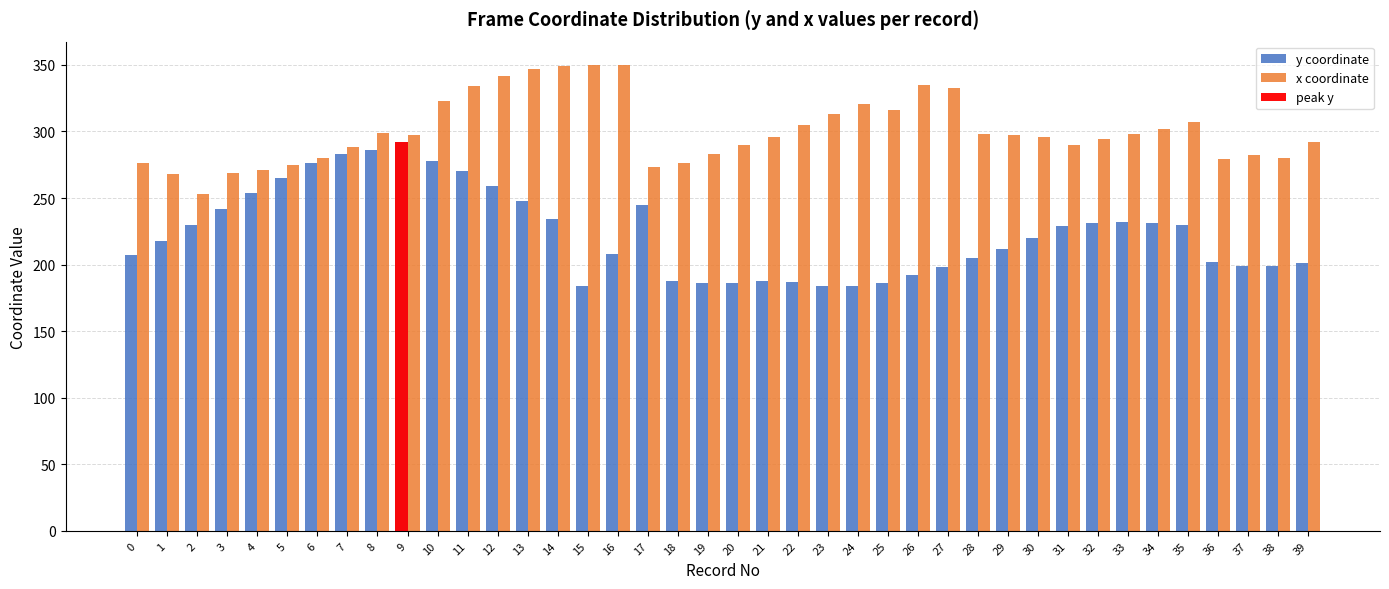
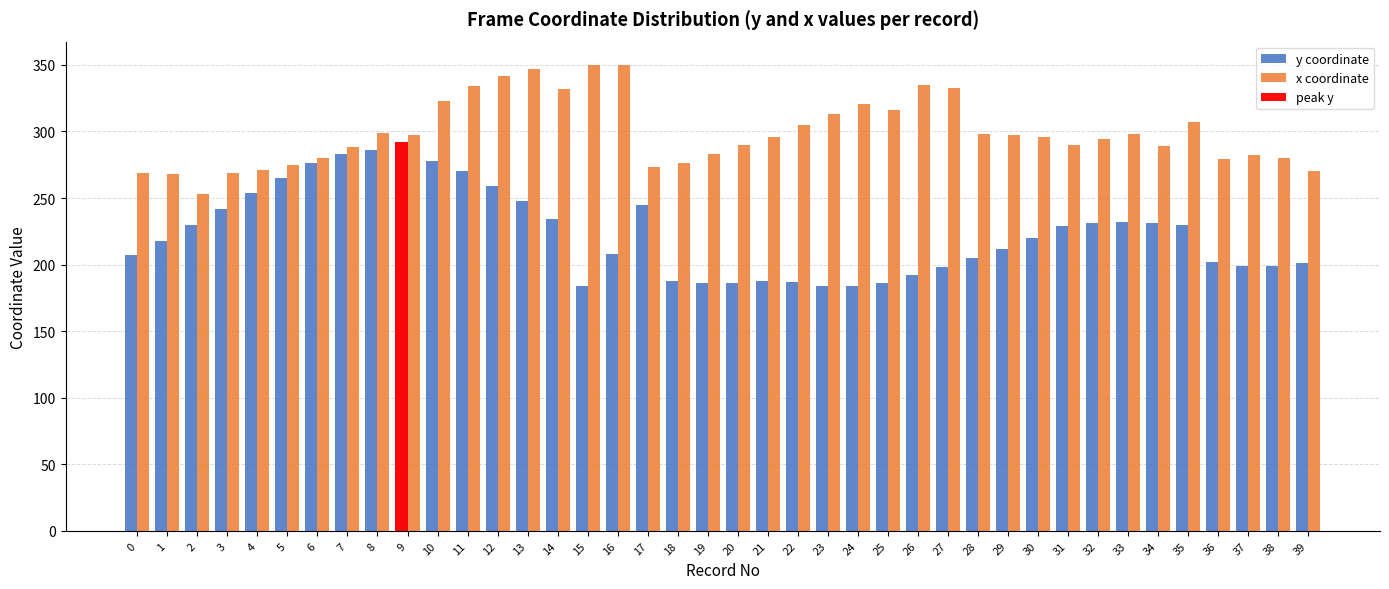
x coordinate, 0: 276 -> 269
x coordinate, 14: 349 -> 332
x coordinate, 34: 302 -> 289
x coordinate, 39: 292 -> 270
